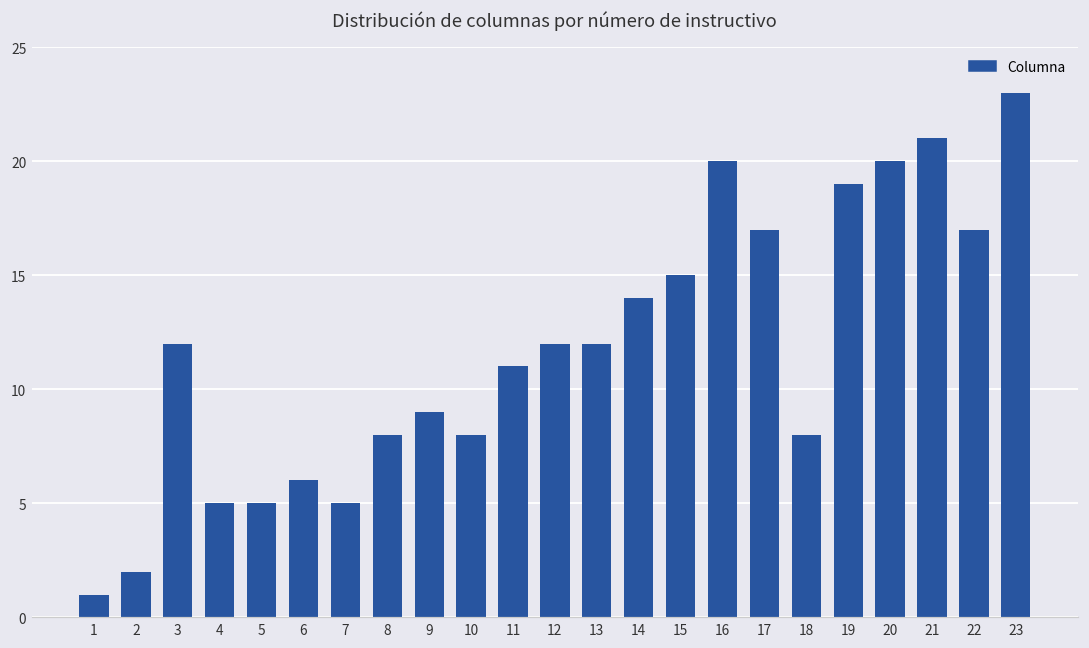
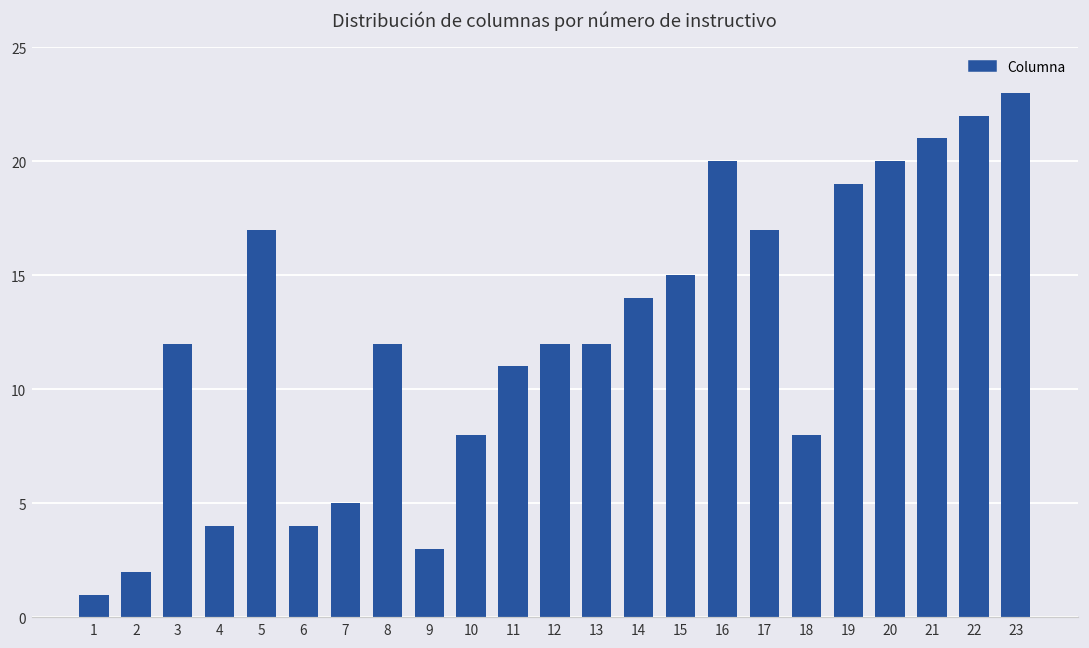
4: 5 -> 4
5: 5 -> 17
6: 6 -> 4
8: 8 -> 12
9: 9 -> 3
22: 17 -> 22
